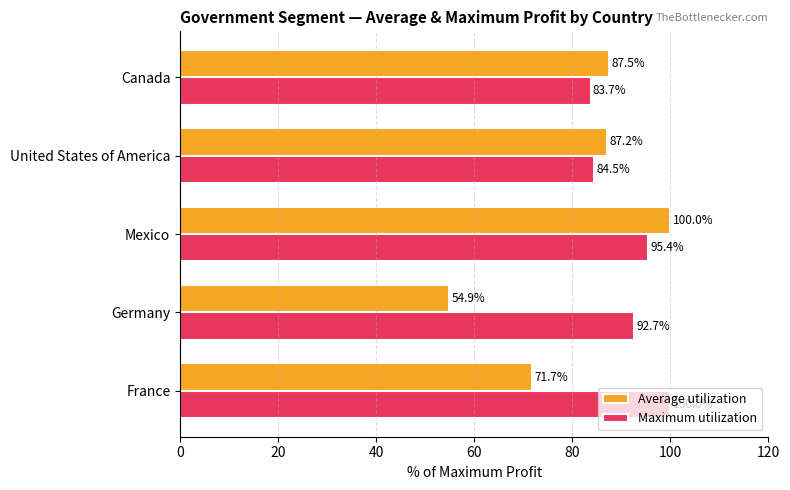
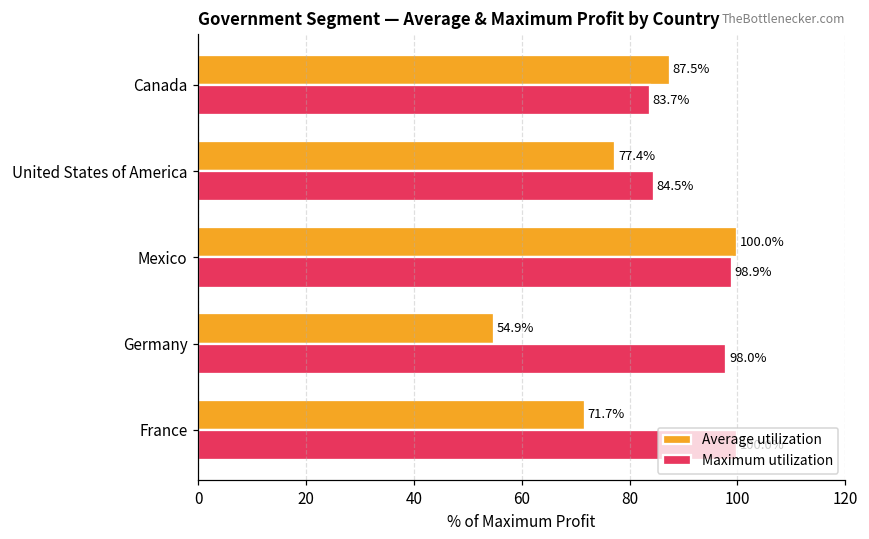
Average utilization, United States of America: 87.2% -> 77.4%
Maximum utilization, Mexico: 95.4% -> 98.9%
Maximum utilization, Germany: 92.7% -> 98.0%
